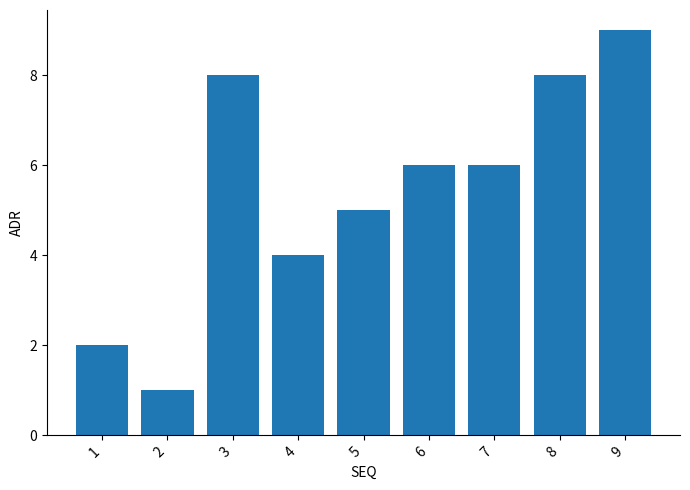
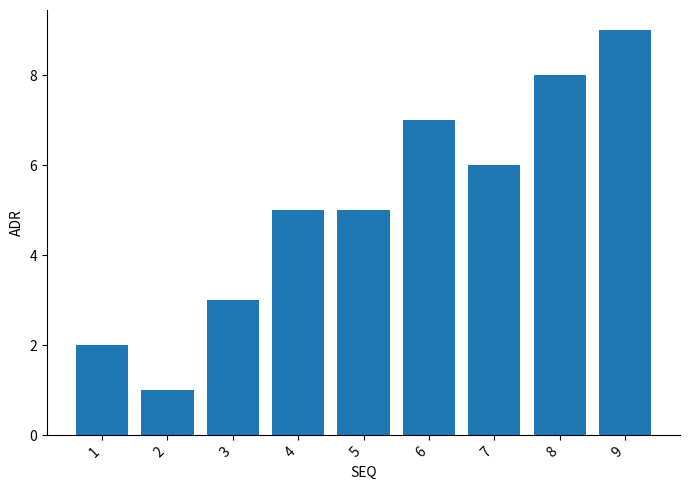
3: 8 -> 3
4: 4 -> 5
6: 6 -> 7
